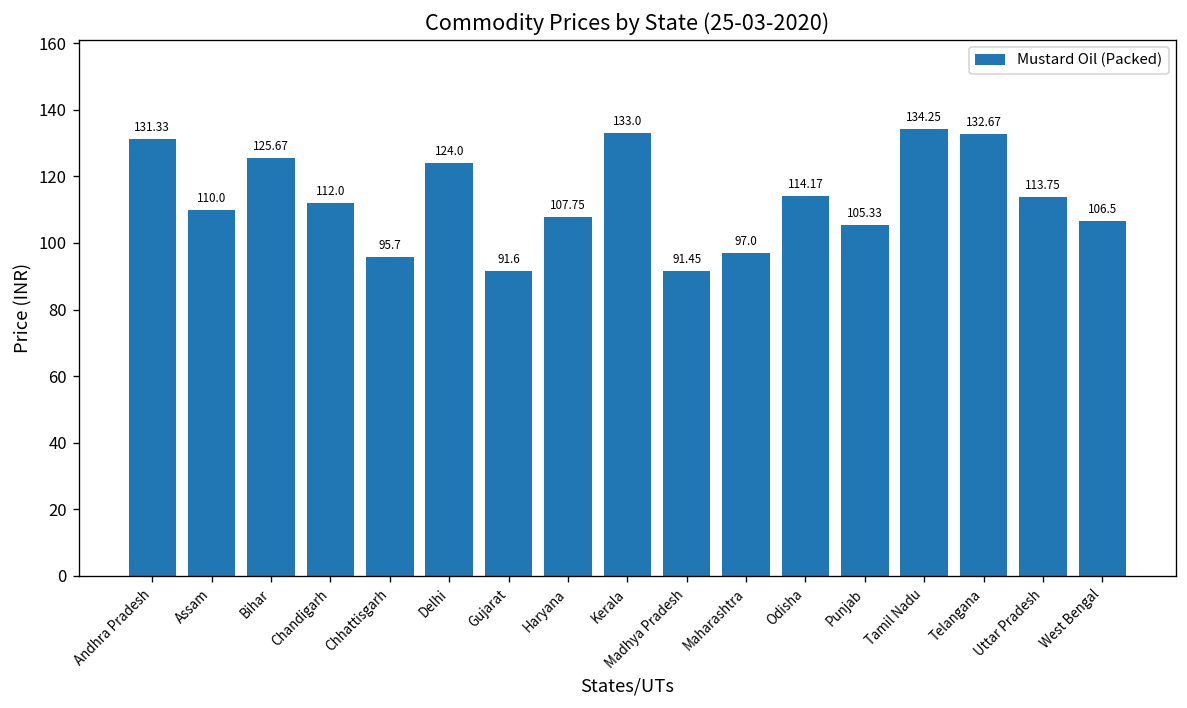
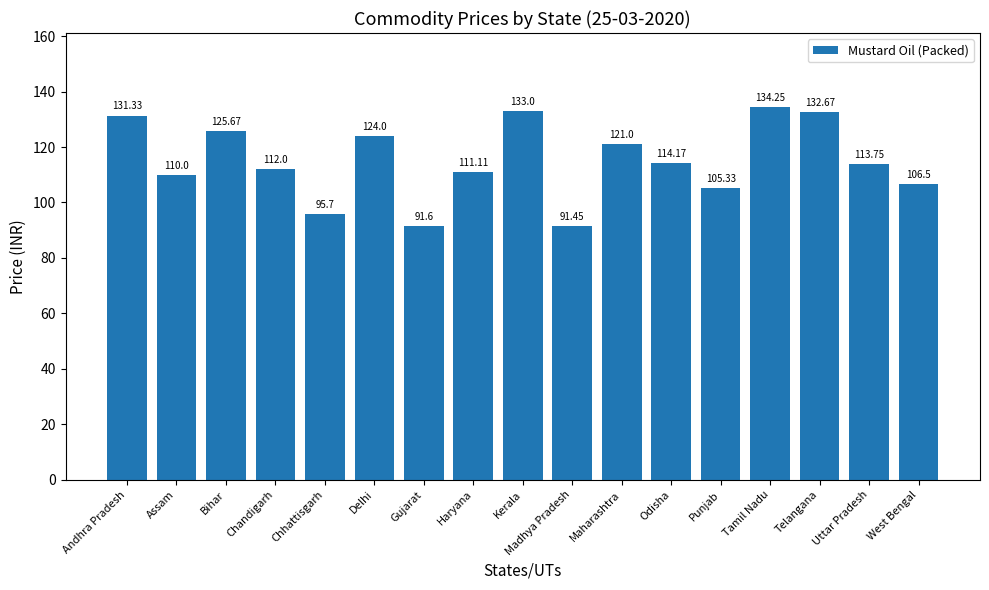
Haryana: 107.75 -> 111.11
Maharashtra: 97.0 -> 121.0
